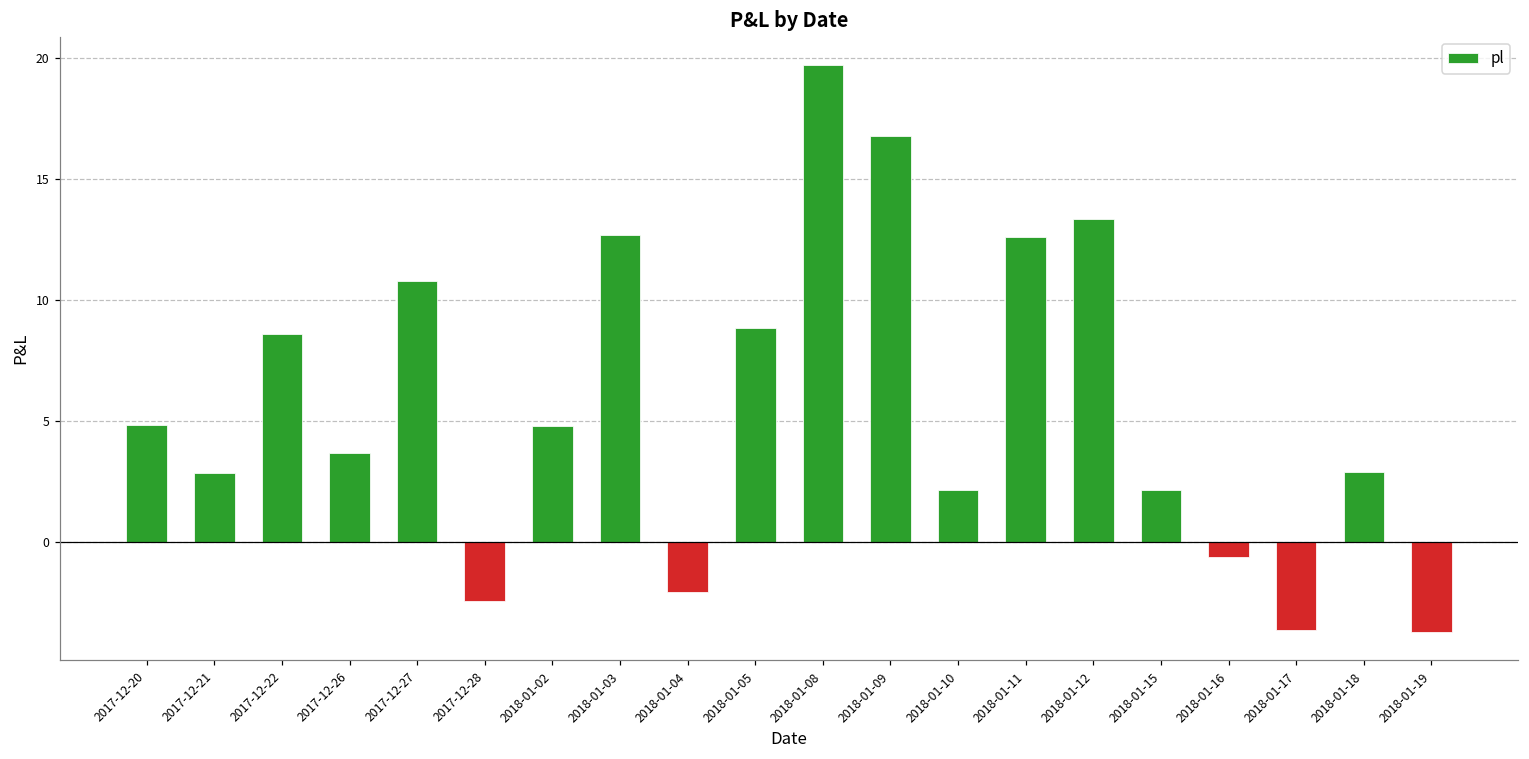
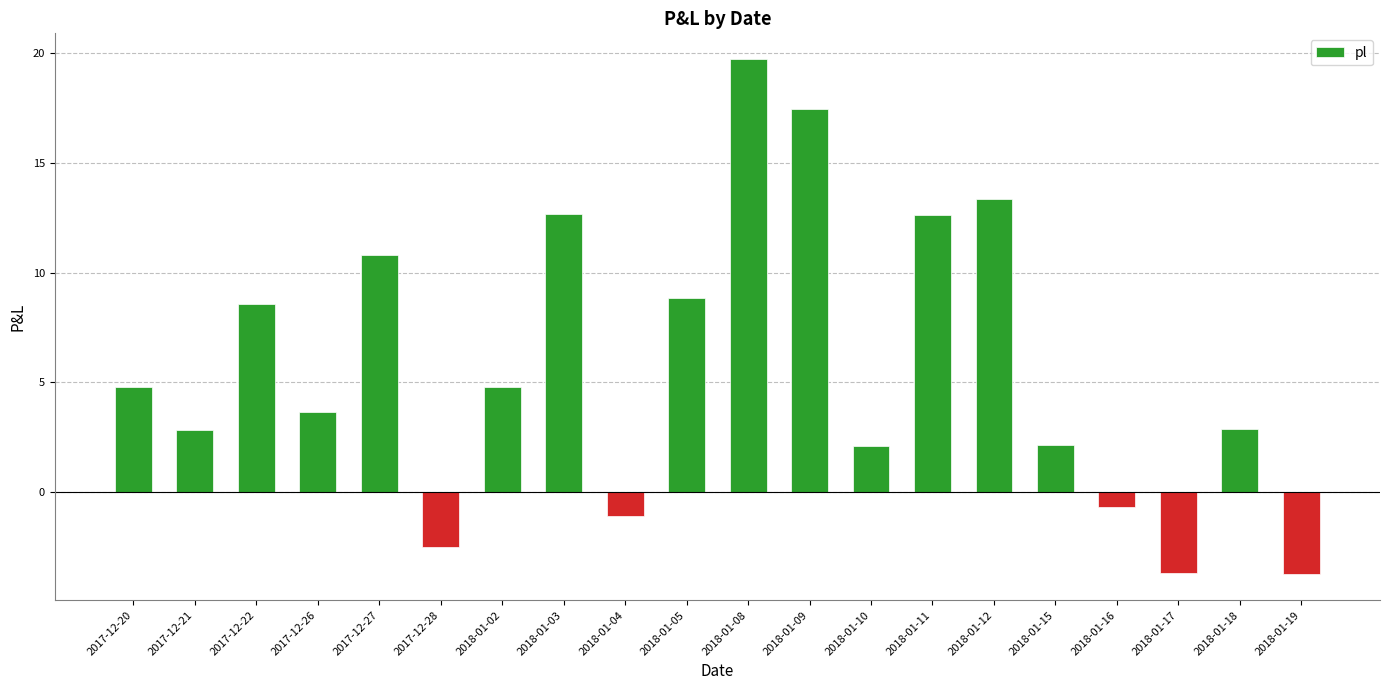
2018-01-04: -2.1 -> -1.1
2018-01-09: 16.8 -> 17.4
